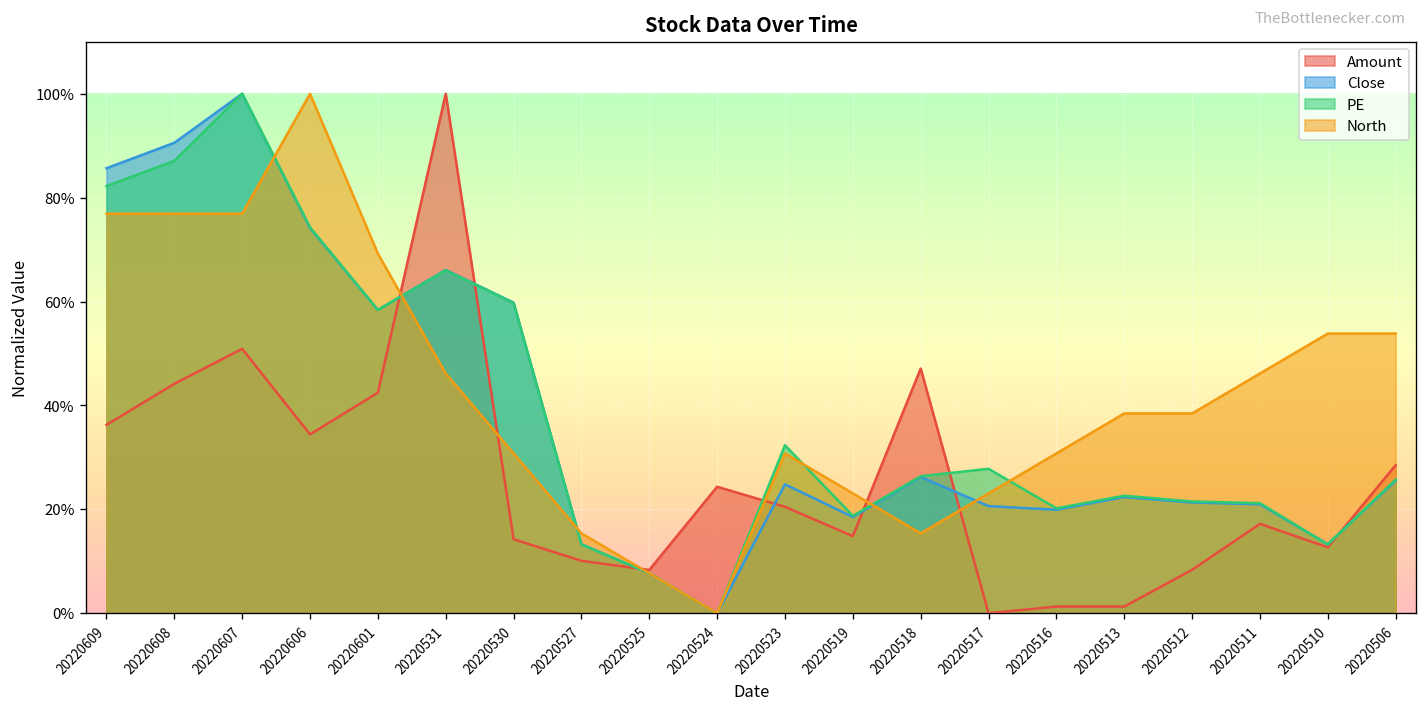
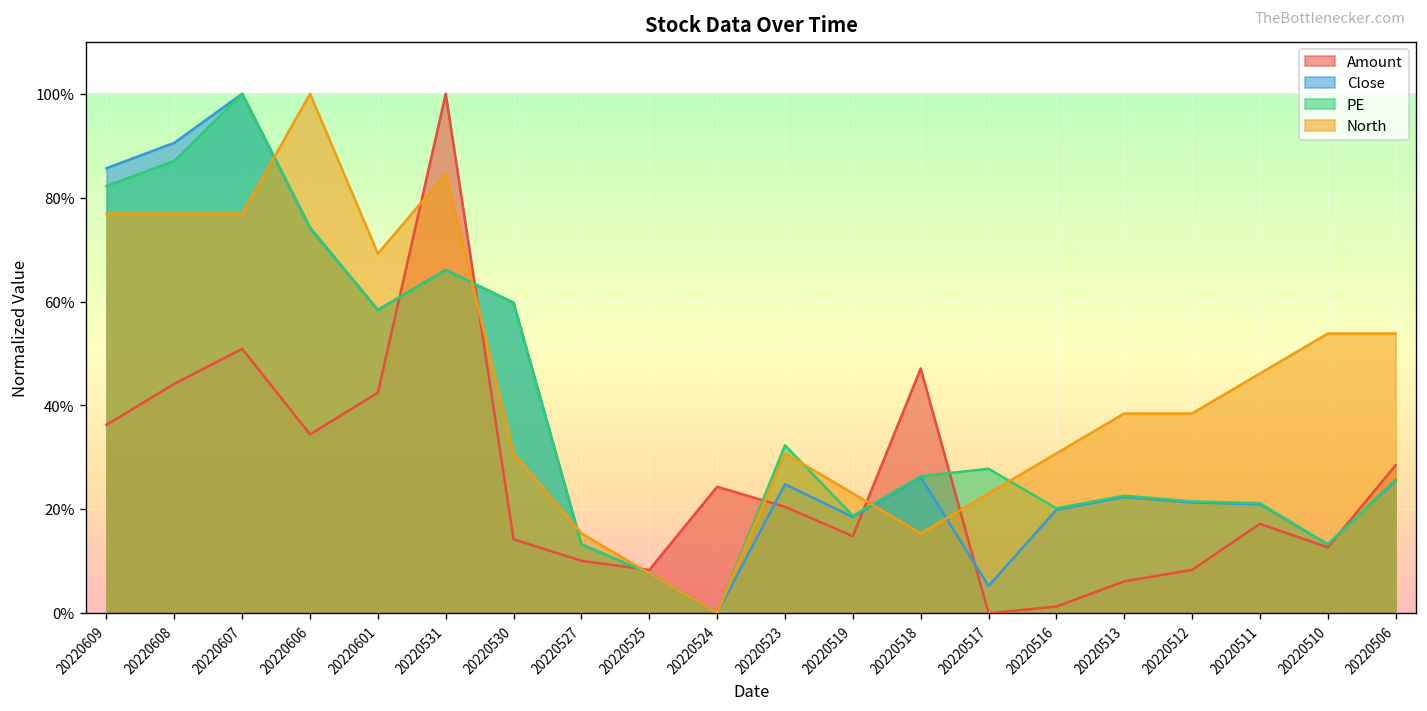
North, 20220531: 46% -> 85%
Close, 20220517: 21% -> 5%
Amount, 20220513: 1% -> 6%
